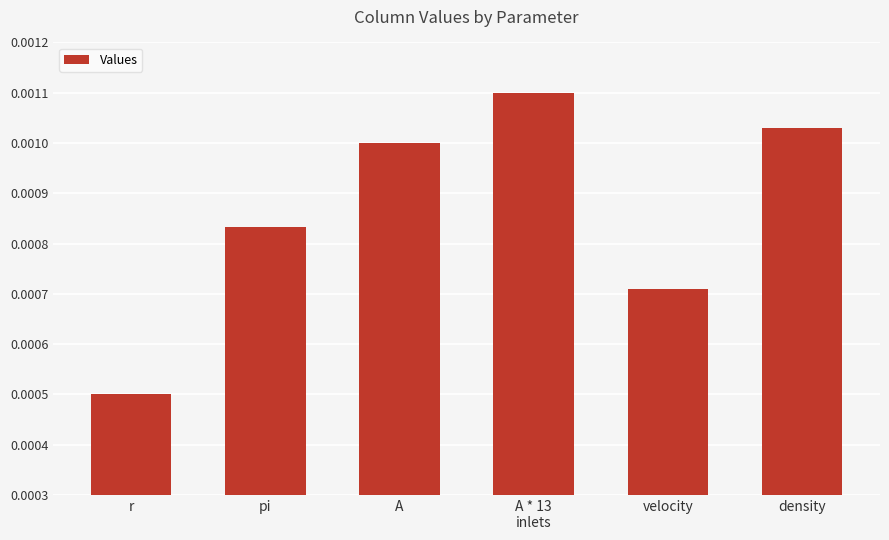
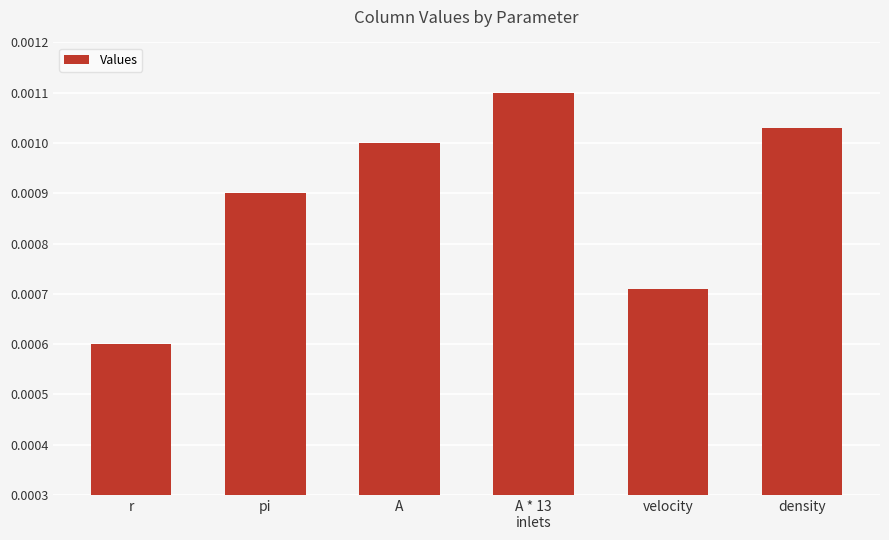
r: 0.0005 -> 0.0006
pi: 0.00083 -> 0.00090
